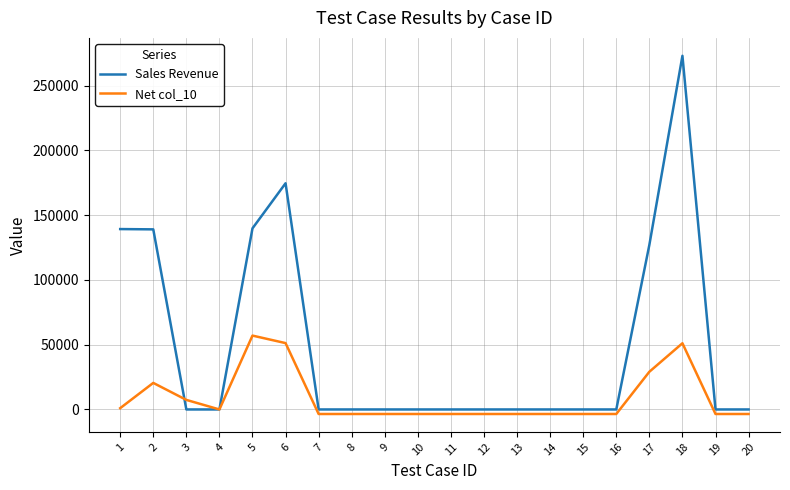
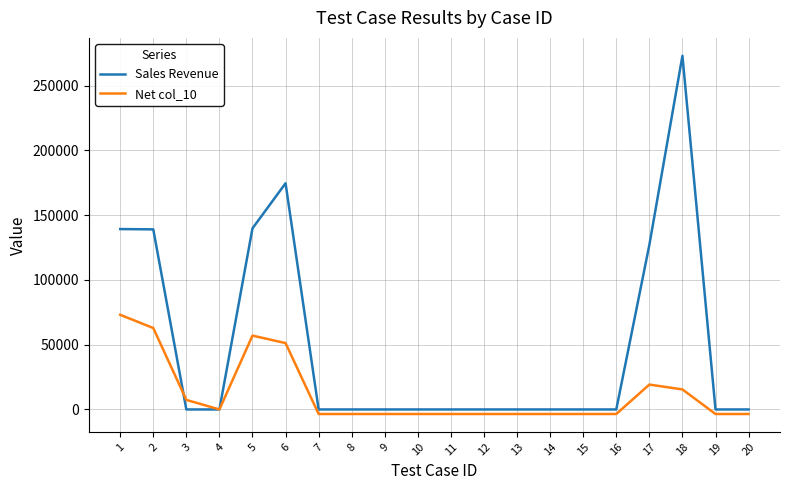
Net col_10, 1: 1000 -> 73000
Net col_10, 2: 21000 -> 63000
Net col_10, 17: 29000 -> 19000
Net col_10, 18: 51000 -> 15000
